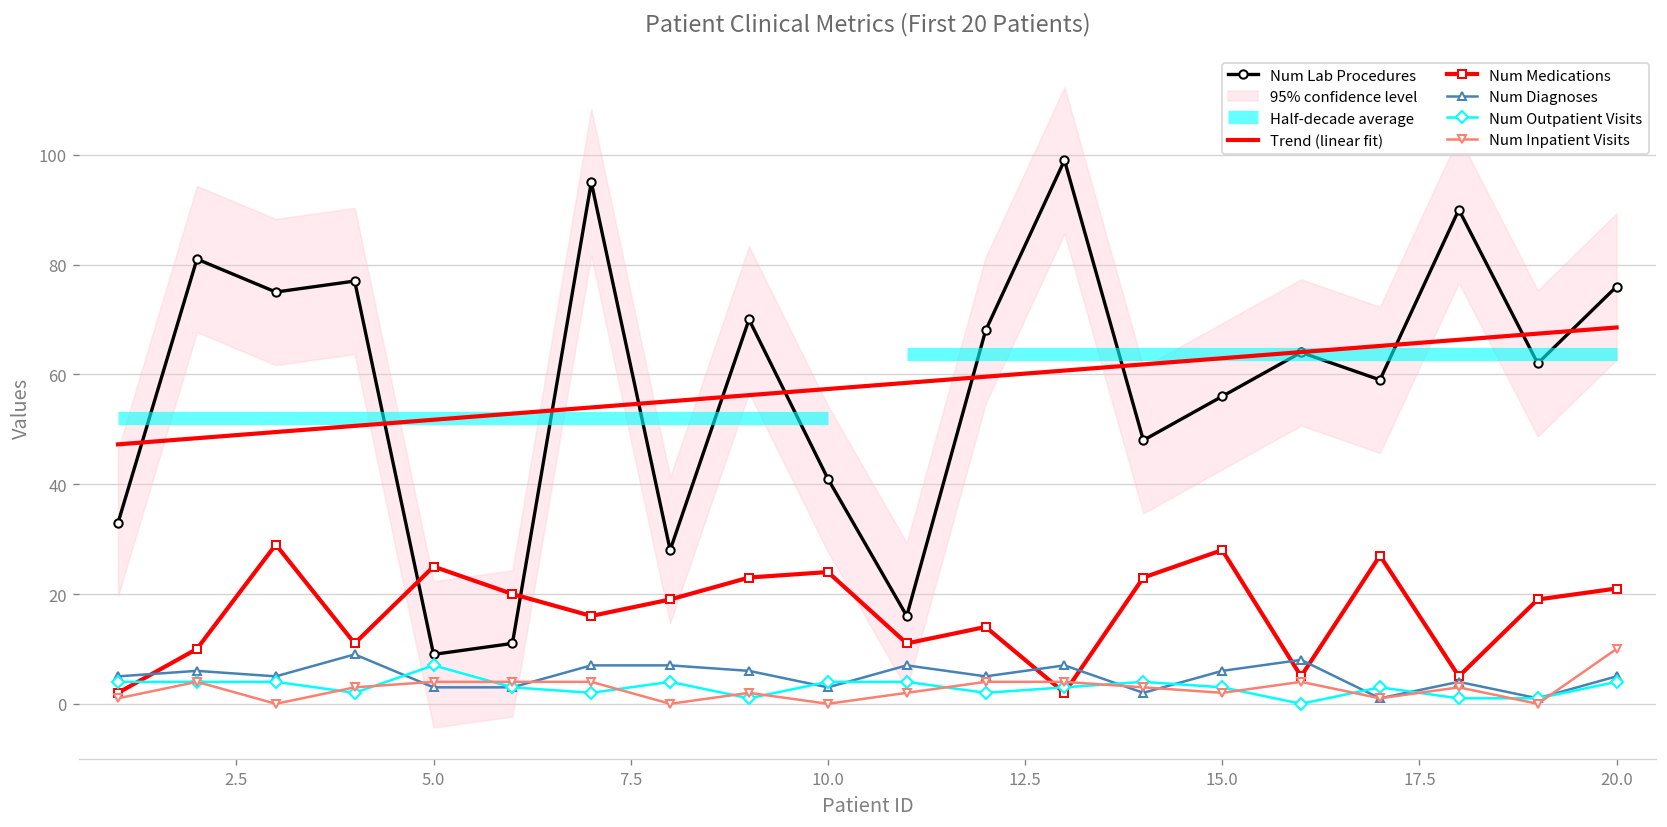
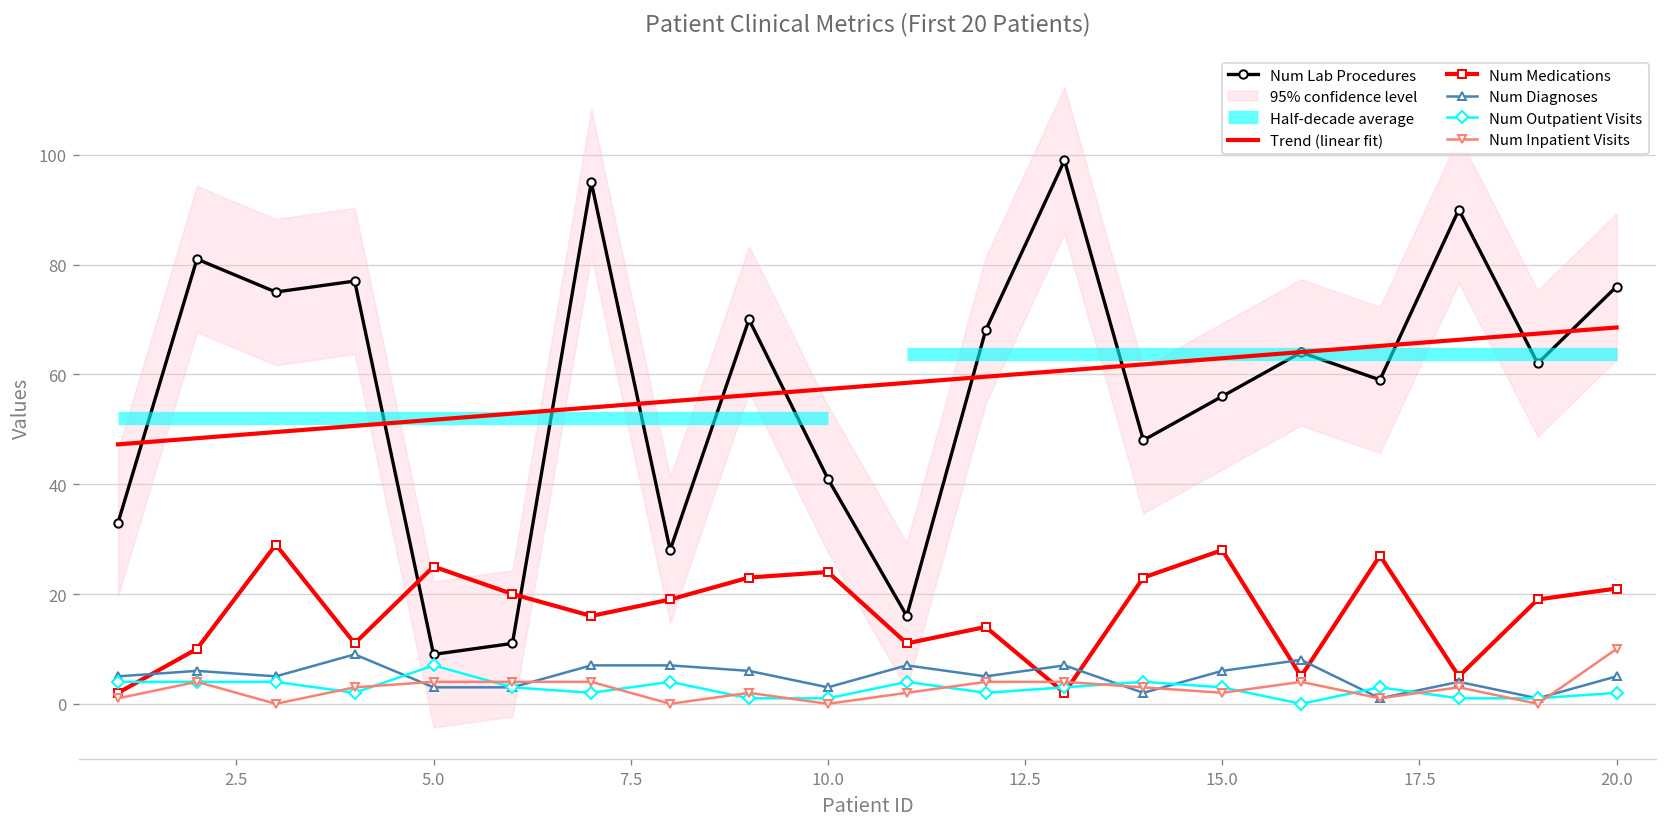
Num Outpatient Visits, 10.0: 4 -> 1
Num Outpatient Visits, 20.0: 4 -> 2
